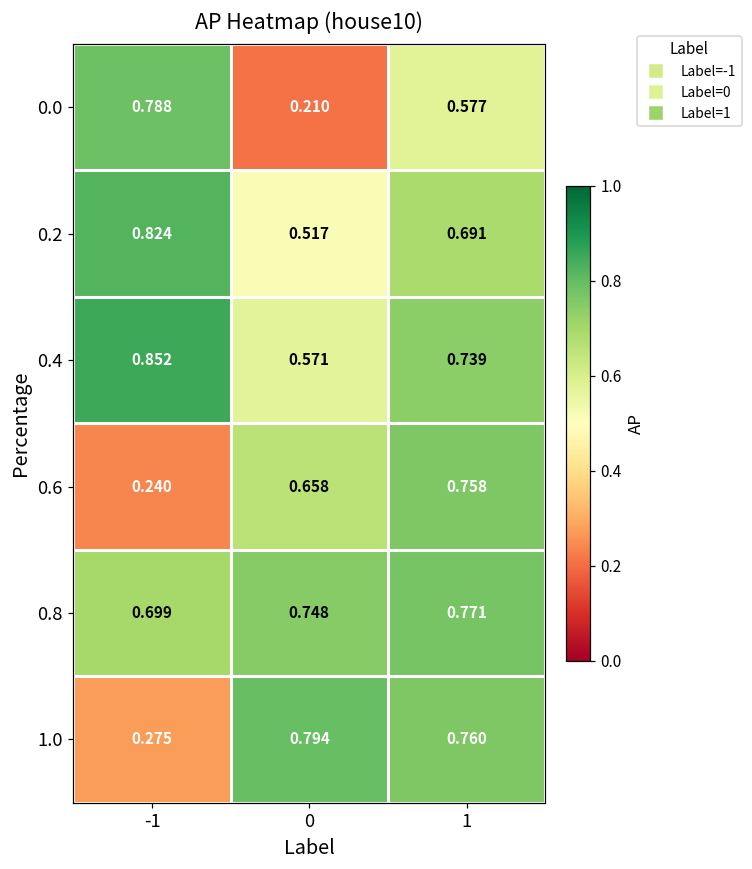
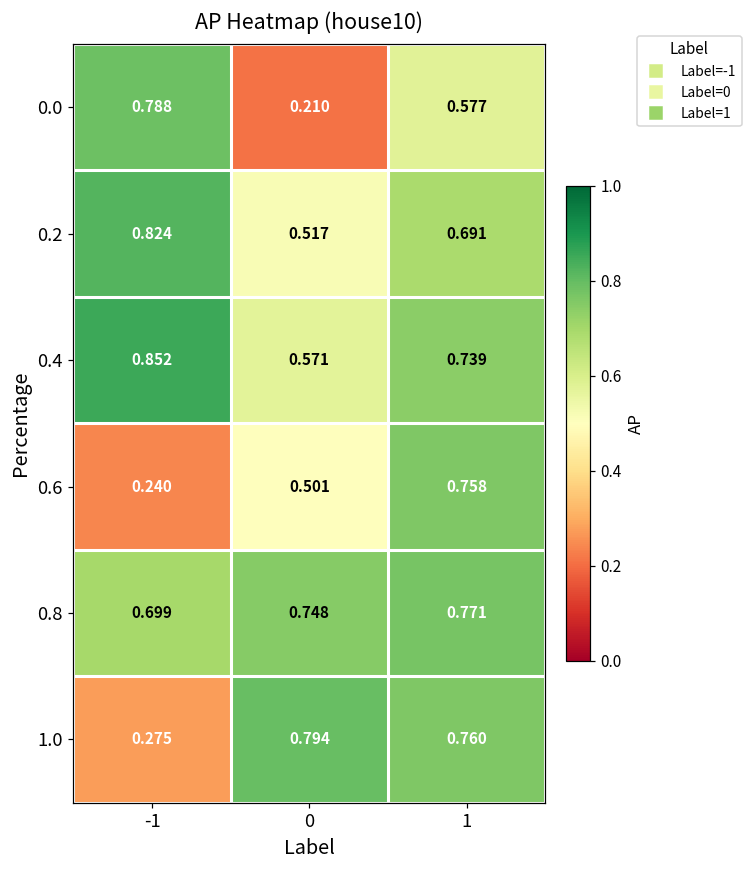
0.6, 0: 0.658 -> 0.501
